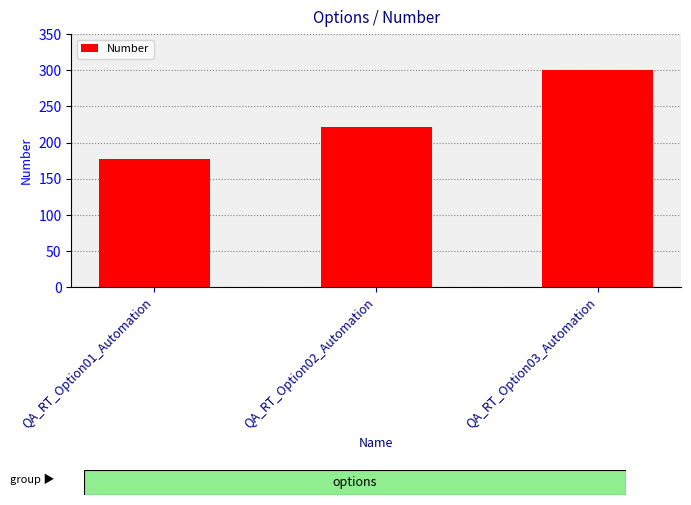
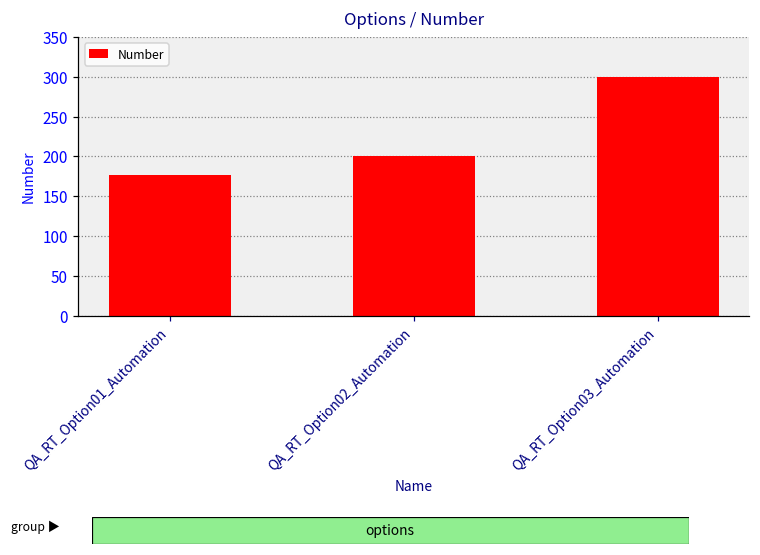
QA_RT_Option02_Automation: 220 -> 200
